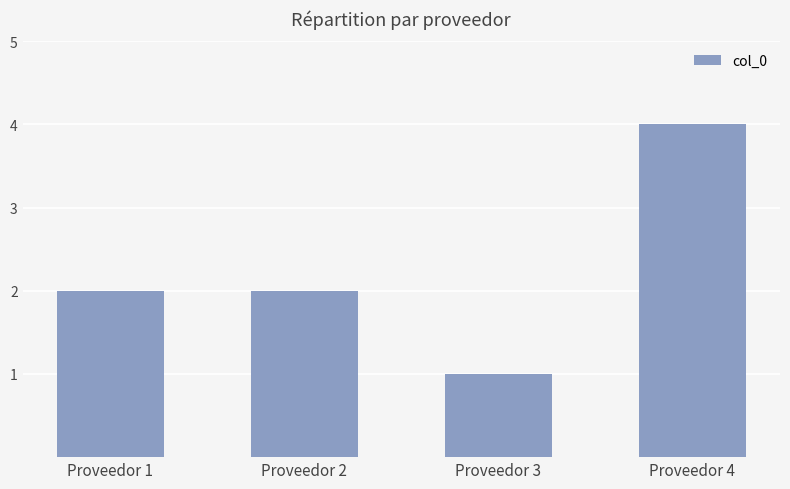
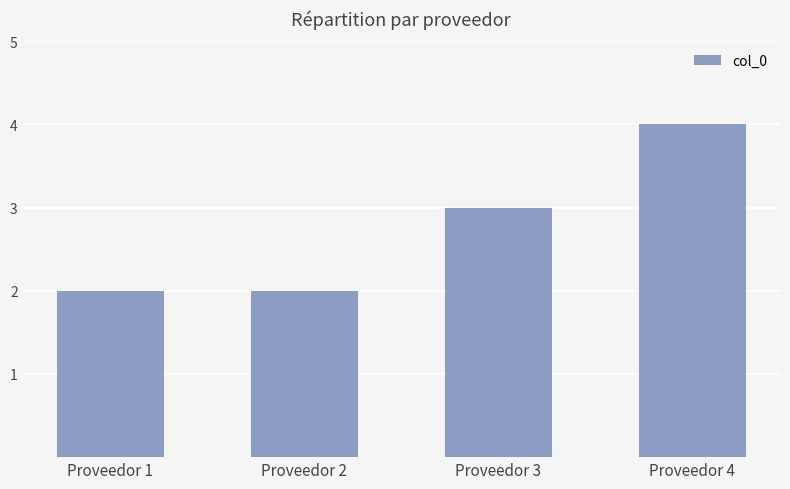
Proveedor 3: 1 -> 3
